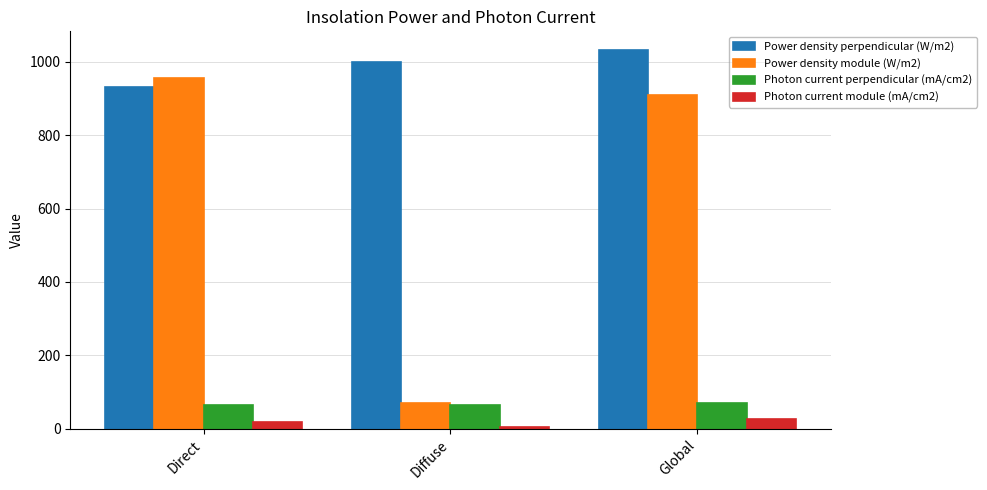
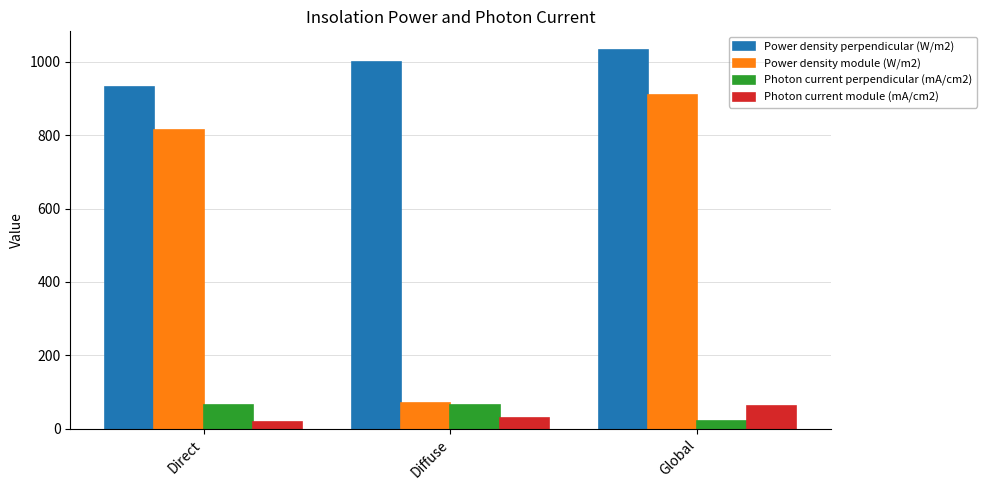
Power density module (W/m2), Direct: 960 -> 810
Photon current module (mA/cm2), Diffuse: 0 -> 30
Photon current perpendicular (mA/cm2), Global: 70 -> 20
Photon current module (mA/cm2), Global: 30 -> 60
